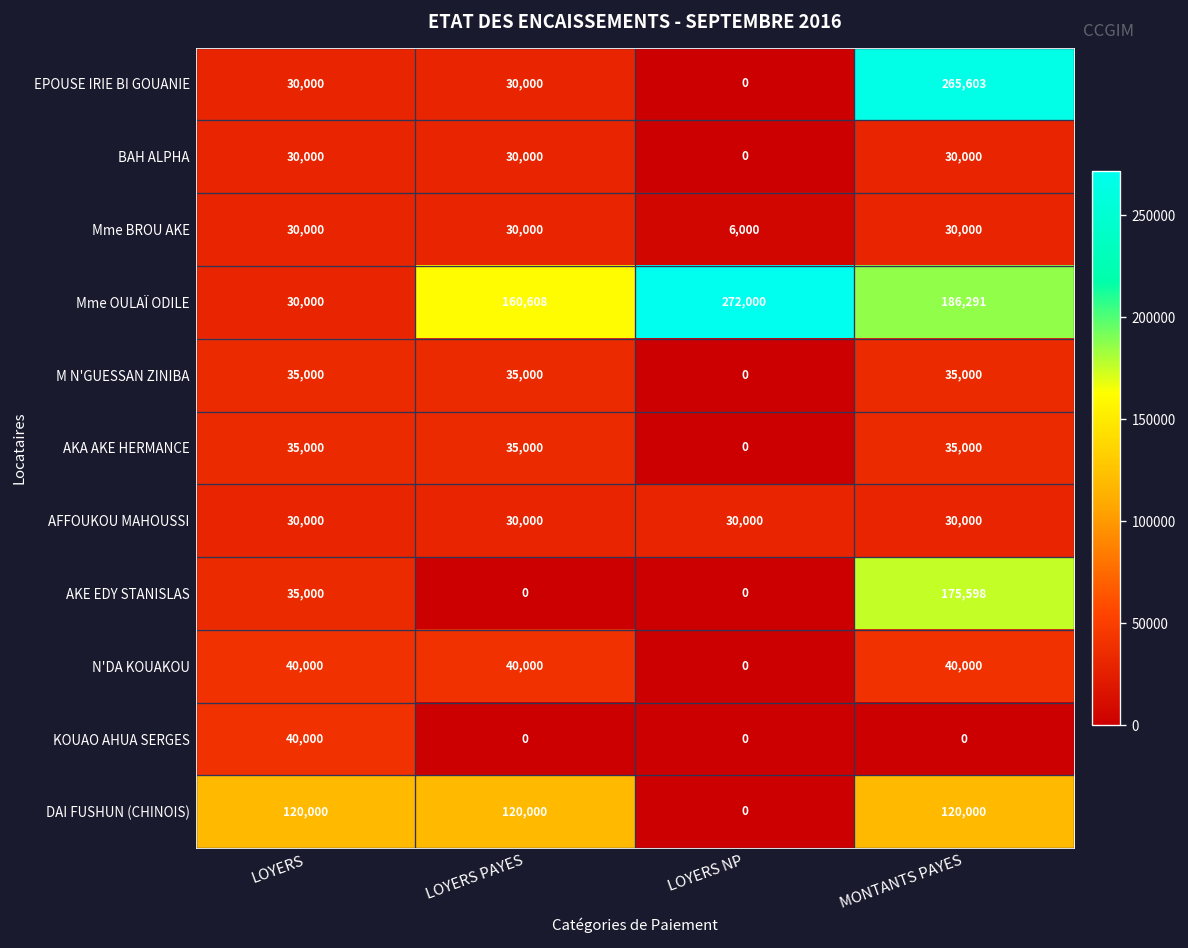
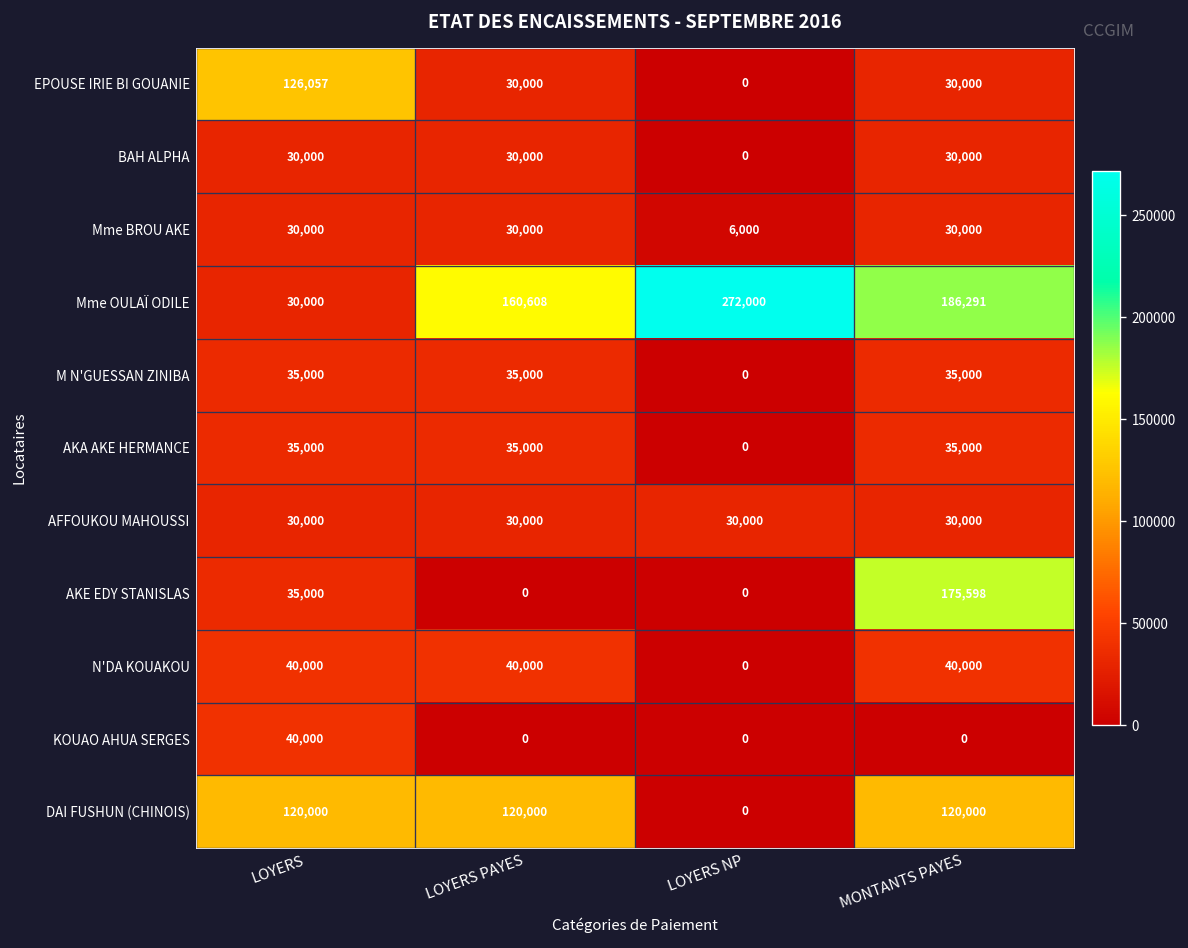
EPOUSE IRIE BI GOUANIE, LOYERS: 30,000 -> 126,057
EPOUSE IRIE BI GOUANIE, MONTANTS PAYES: 265,603 -> 30,000
